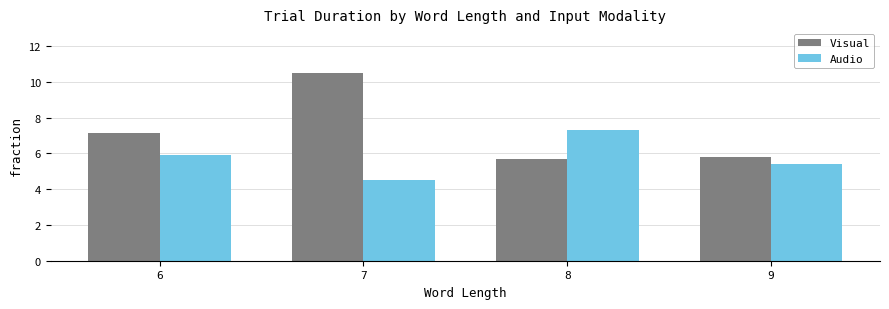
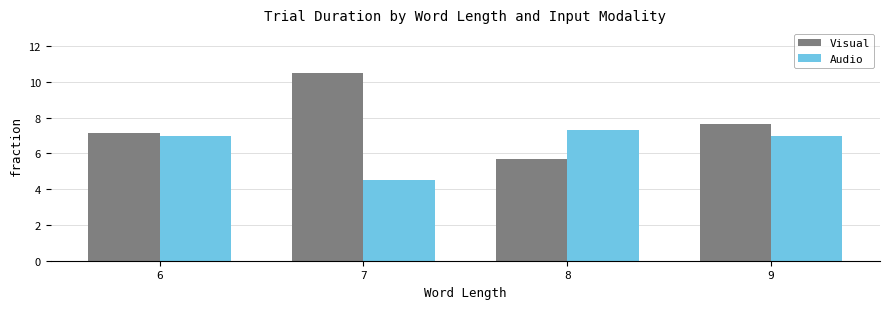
Audio, 6: 5.9 -> 7.0
Visual, 9: 5.8 -> 7.6
Audio, 9: 5.4 -> 7.0
